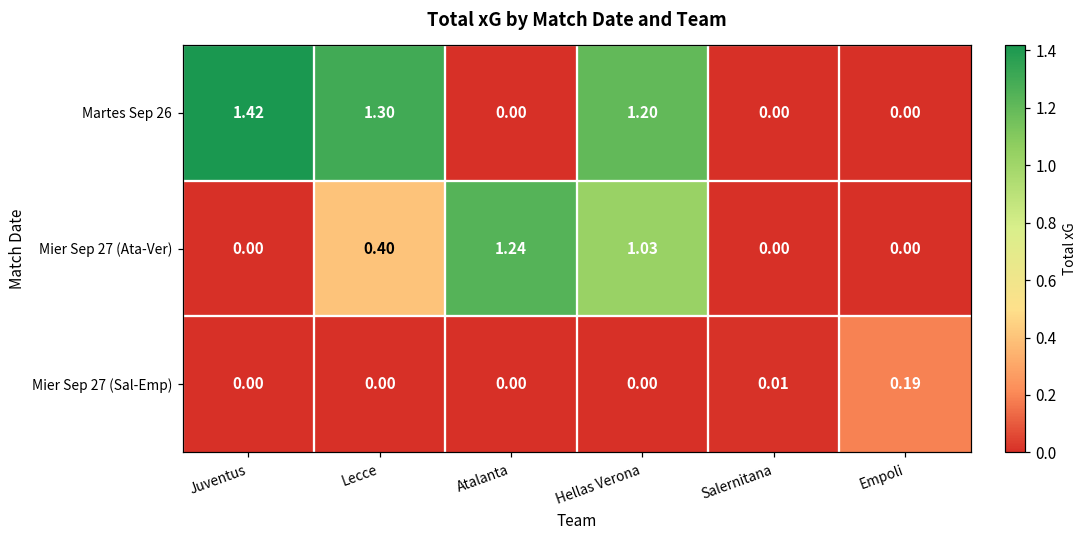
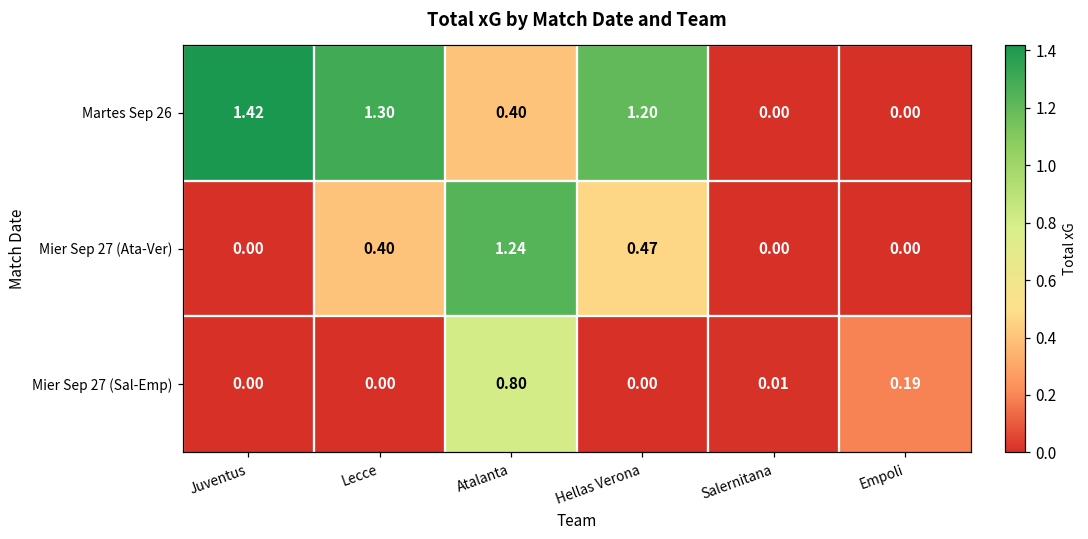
Martes Sep 26, Atalanta: 0.00 -> 0.40
Mier Sep 27 (Ata-Ver), Hellas Verona: 1.03 -> 0.47
Mier Sep 27 (Sal-Emp), Atalanta: 0.00 -> 0.80
